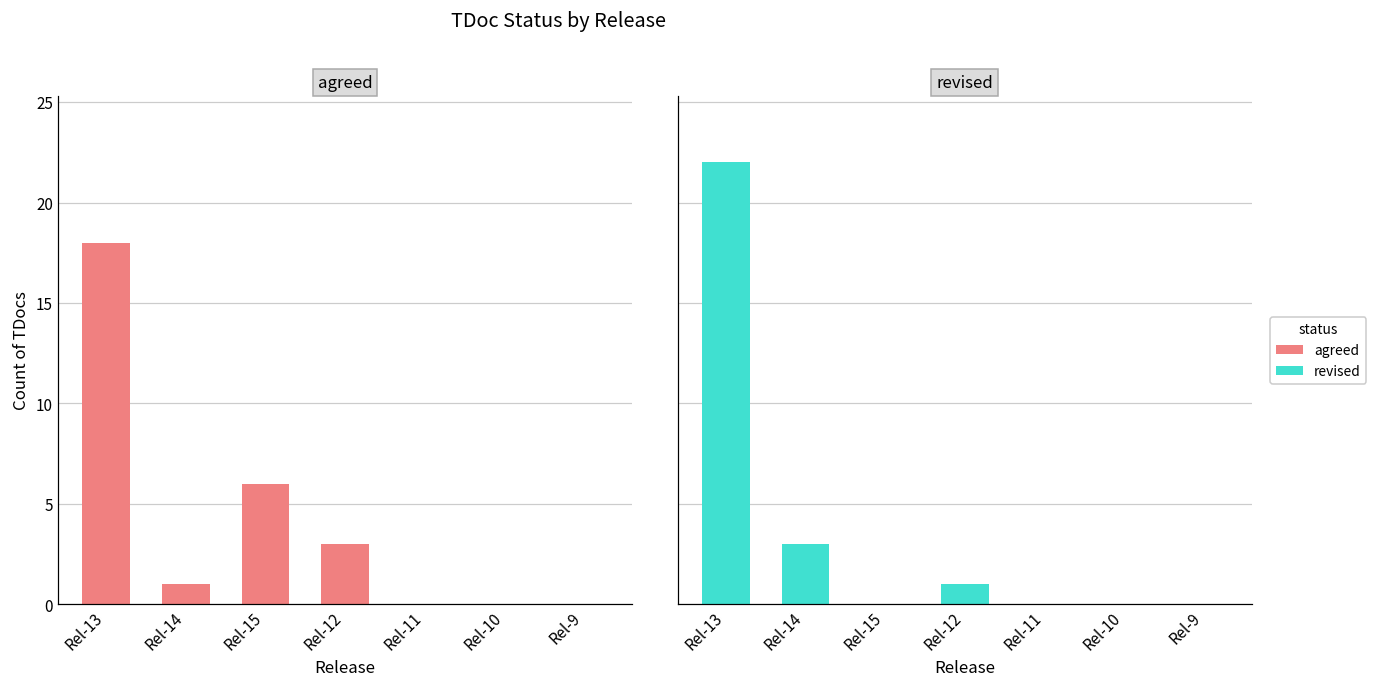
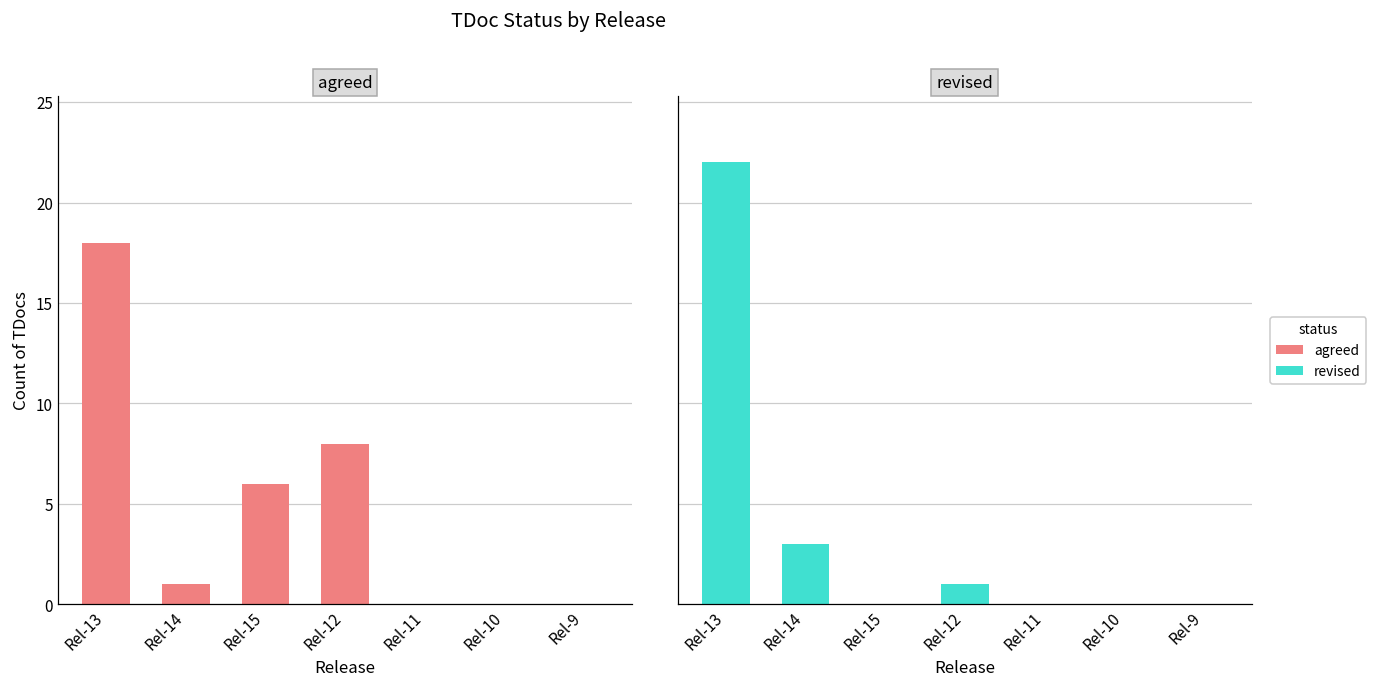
agreed, Rel-12: 3 -> 8
